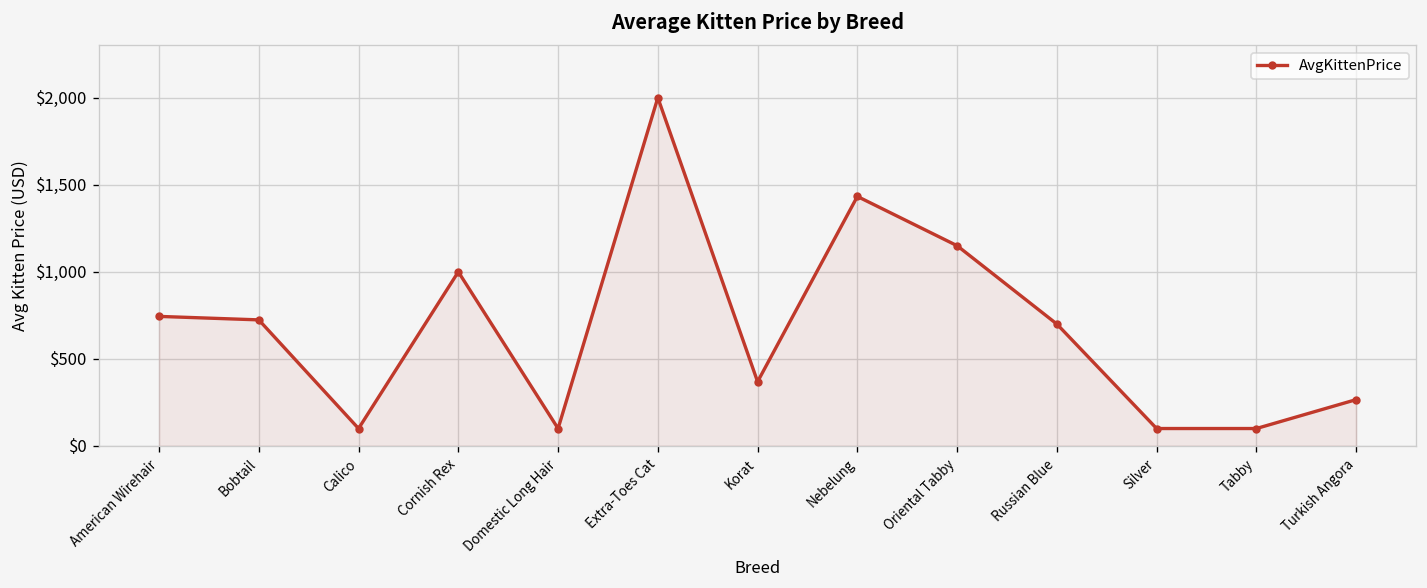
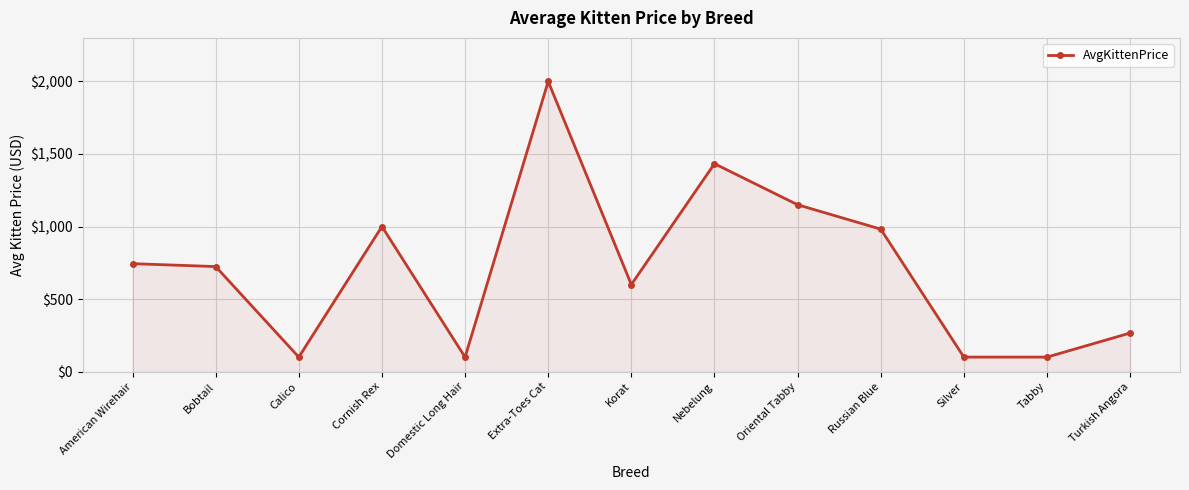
Korat: $370 -> $600
Russian Blue: $700 -> $980
